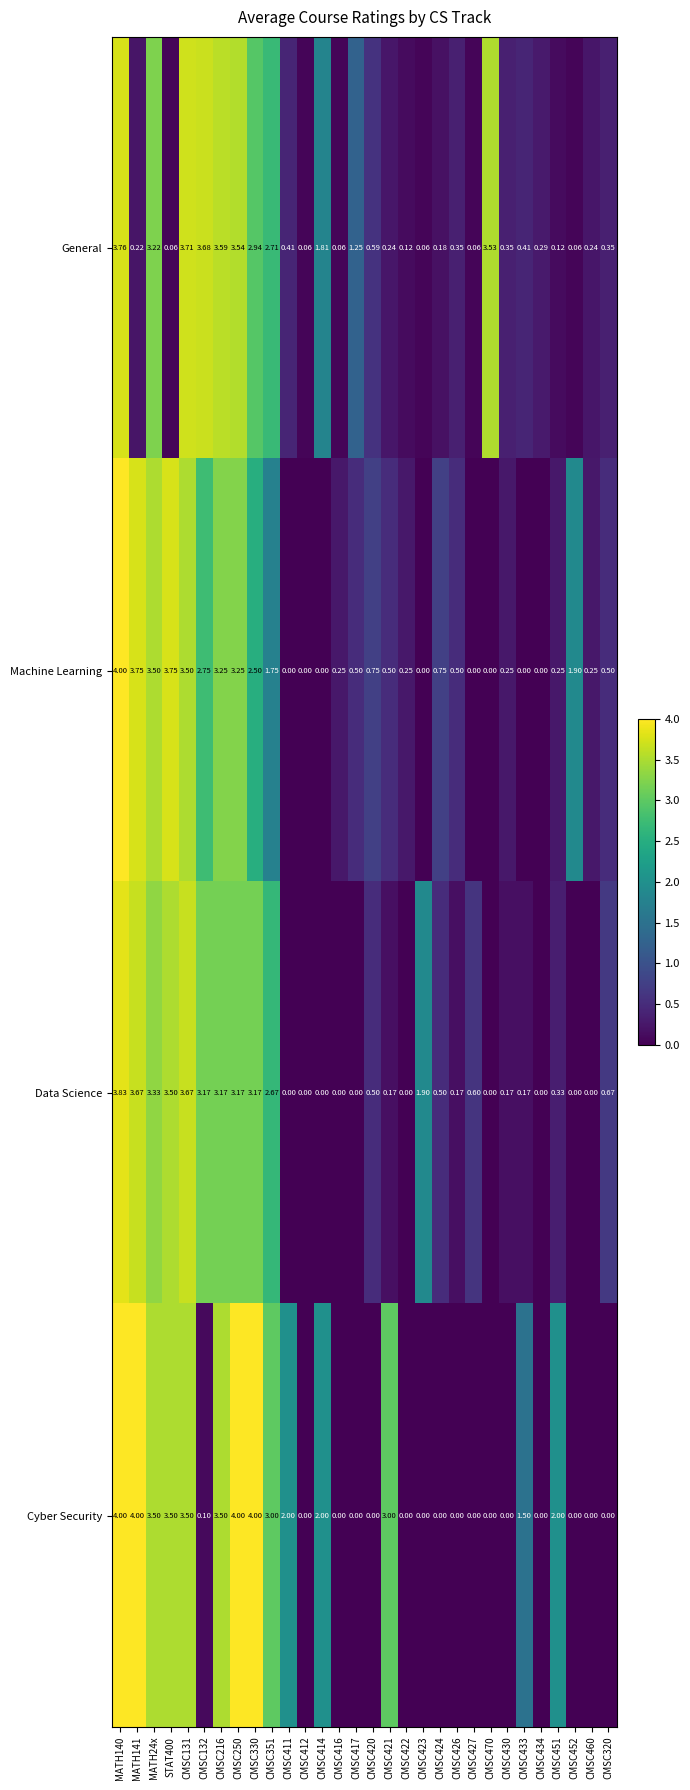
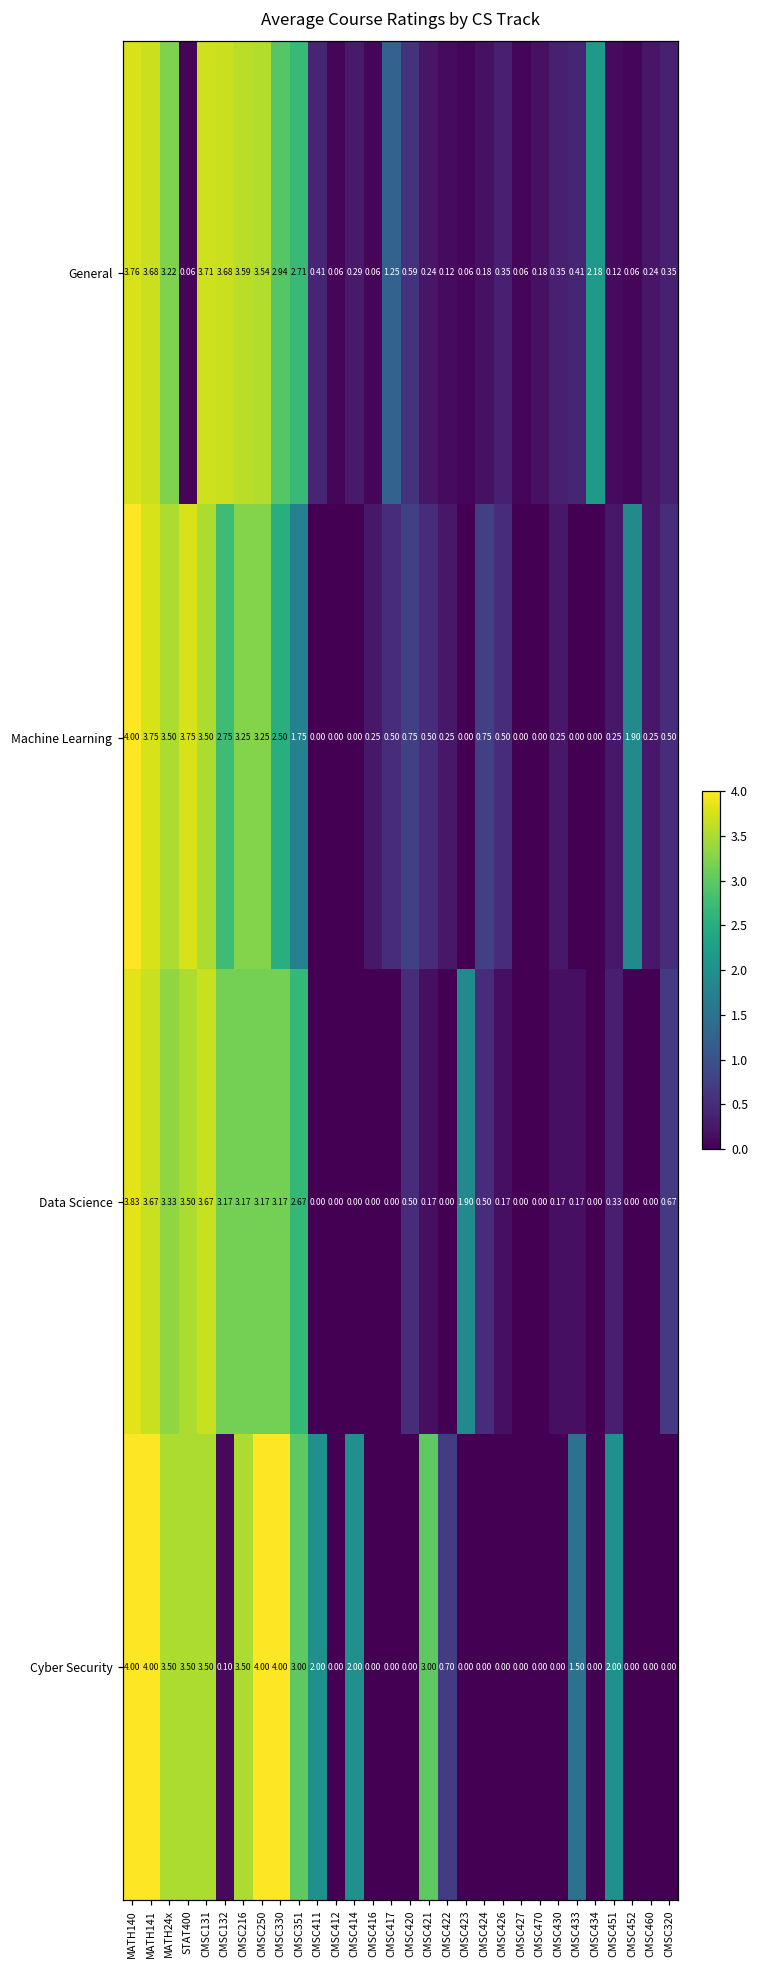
General, MATH141: 0.22 -> 3.68
General, CMSC414: 1.81 -> 0.29
General, CMSC470: 3.53 -> 0.18
General, CMSC434: 0.29 -> 2.18
Data Science, CMSC427: 0.60 -> 0.00
Cyber Security, CMSC422: 0.00 -> 0.70
